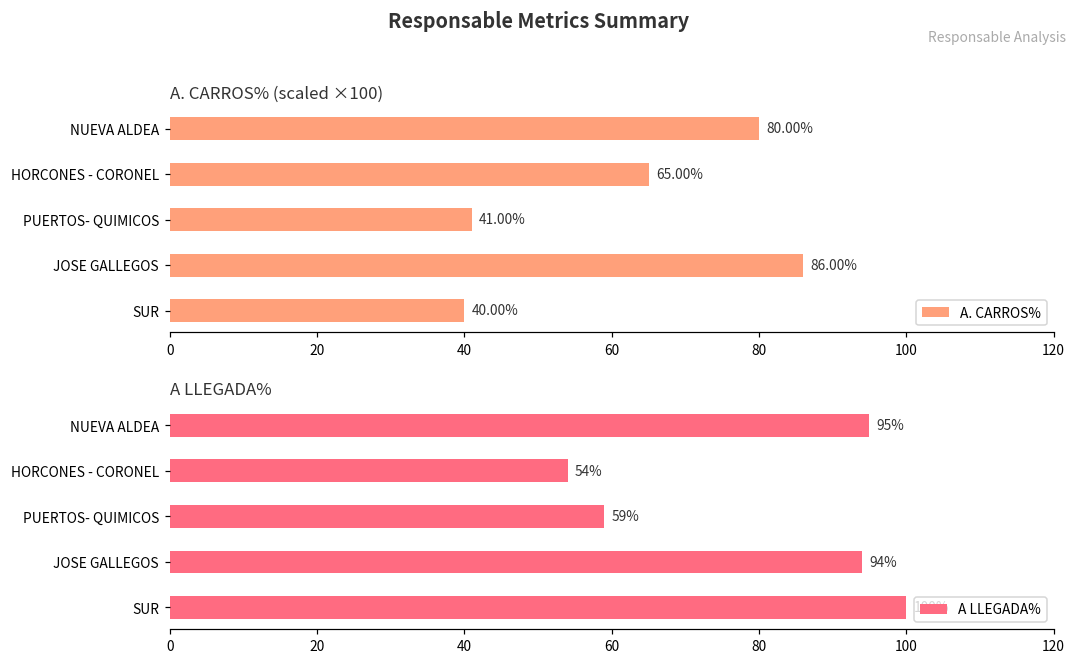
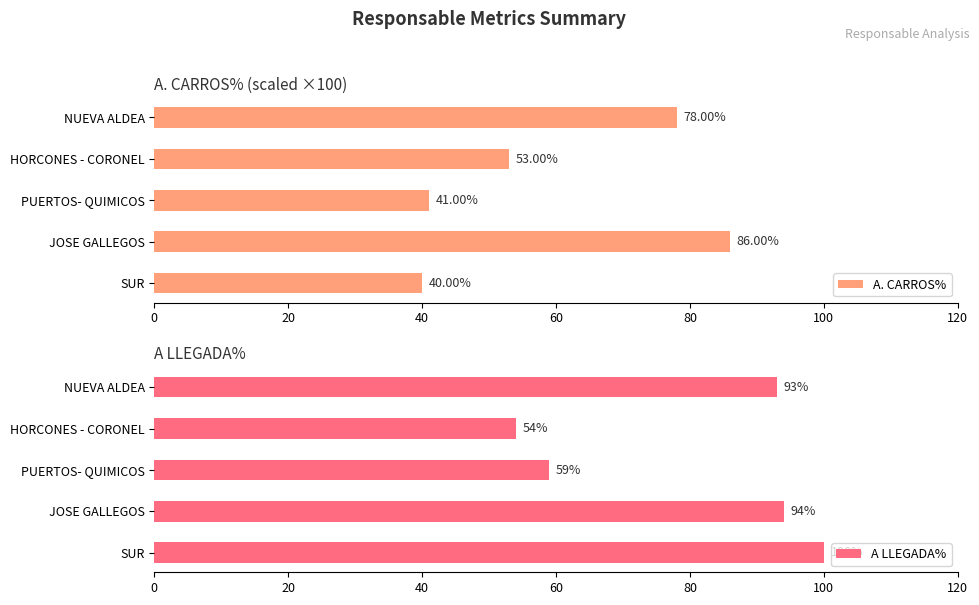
A. CARROS% (scaled ×100), NUEVA ALDEA: 80.00% -> 78.00%
A. CARROS% (scaled ×100), HORCONES - CORONEL: 65.00% -> 53.00%
A LLEGADA%, NUEVA ALDEA: 95% -> 93%
